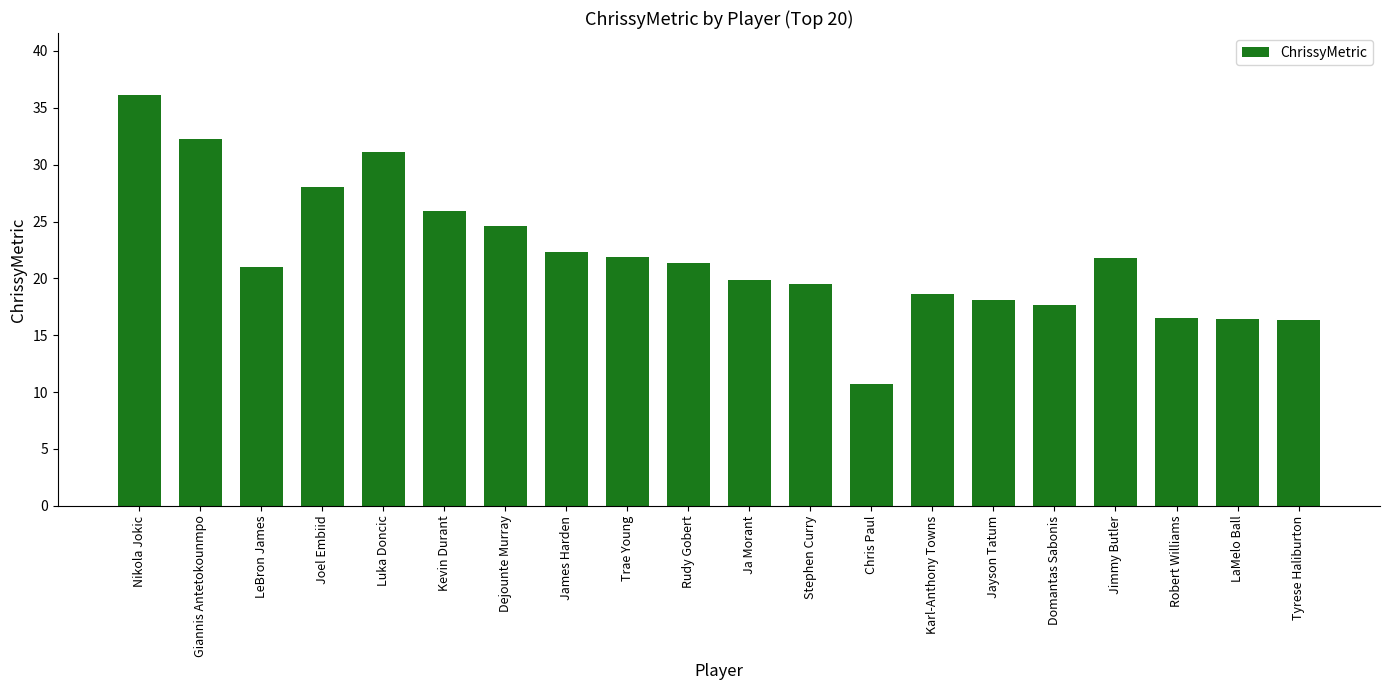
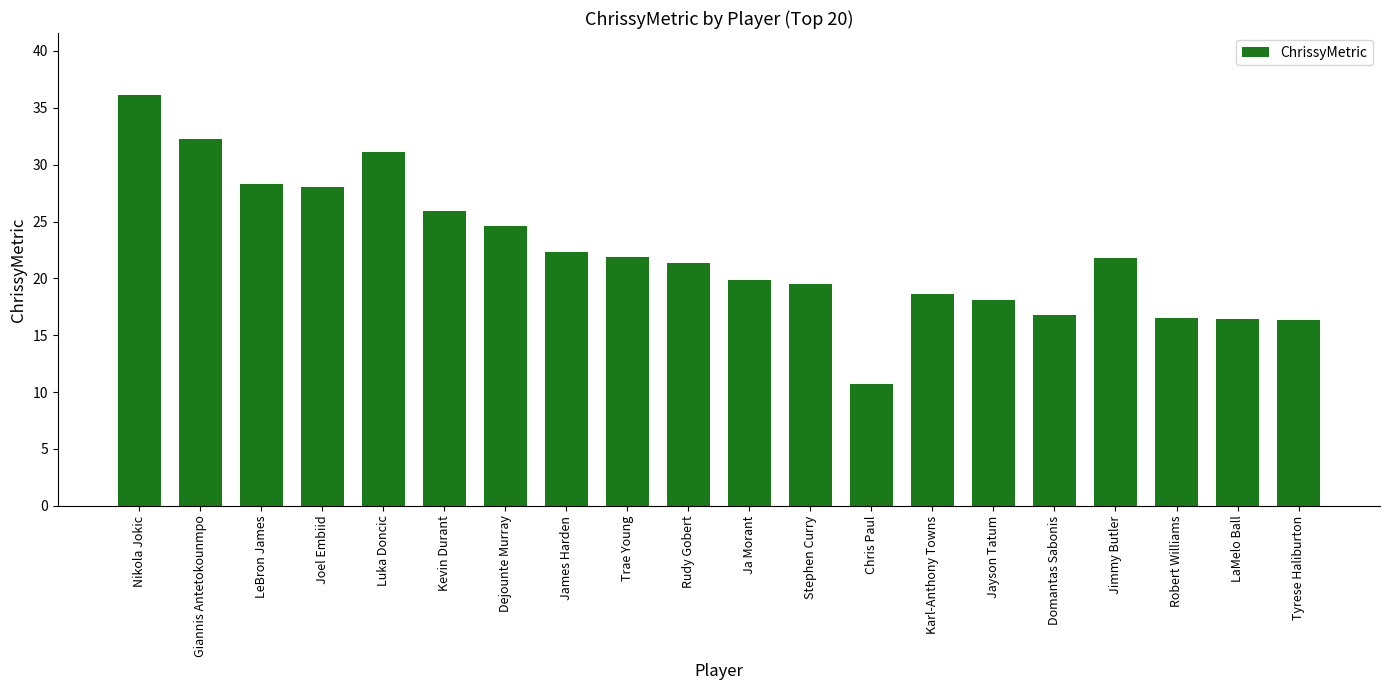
LeBron James: 21.0 -> 28.3
Domantas Sabonis: 17.7 -> 16.8
